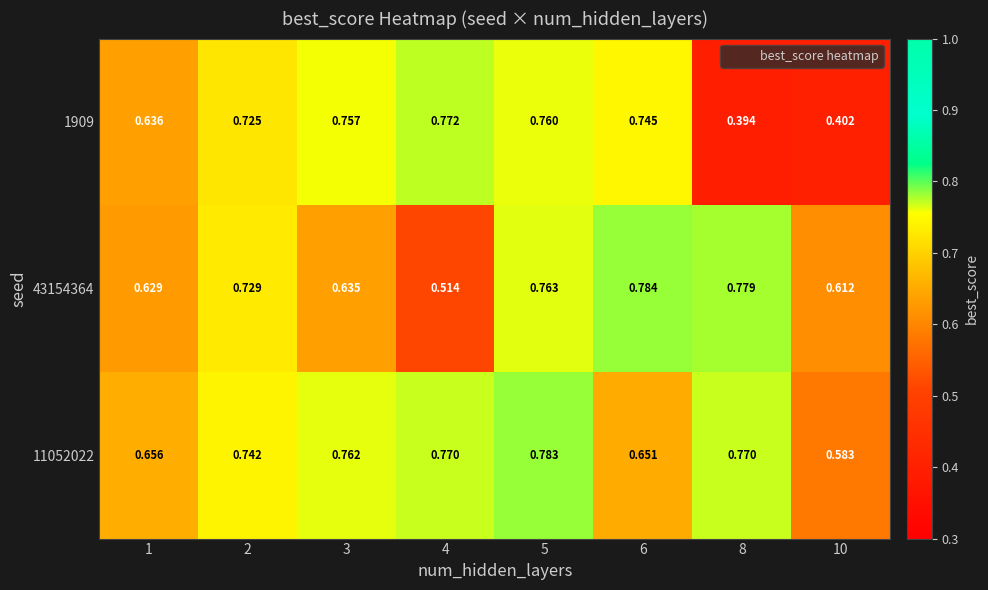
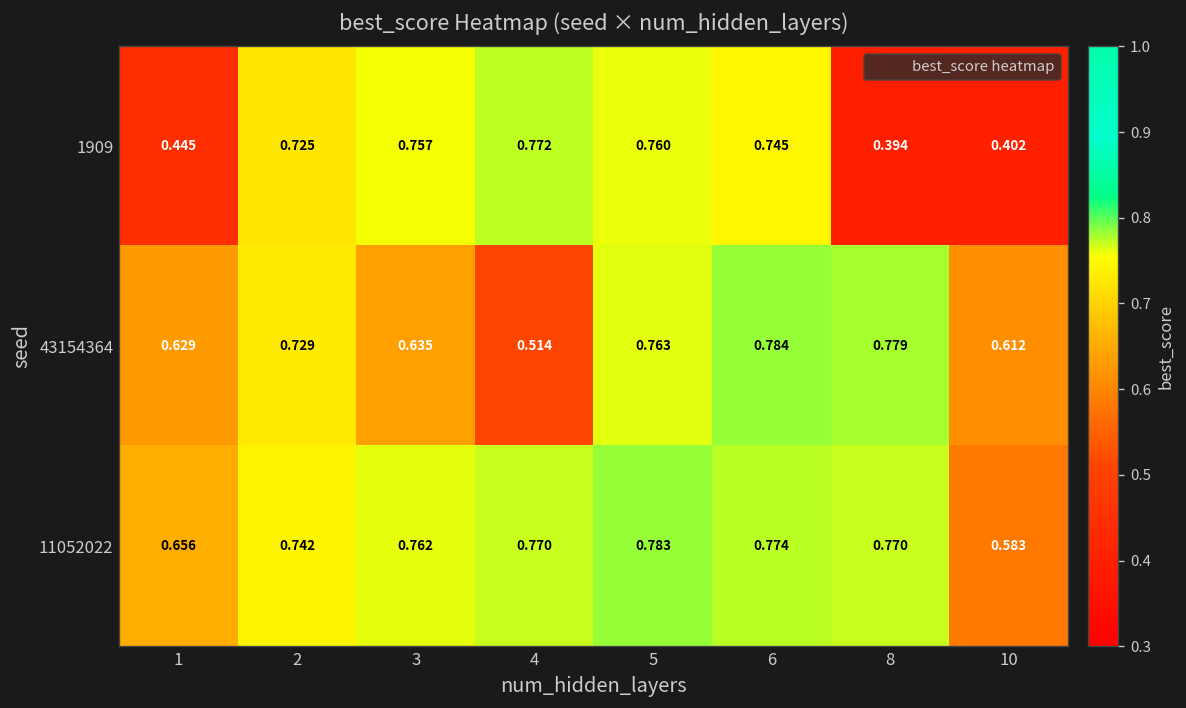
1909, 1: 0.636 -> 0.445
11052022, 6: 0.651 -> 0.774
